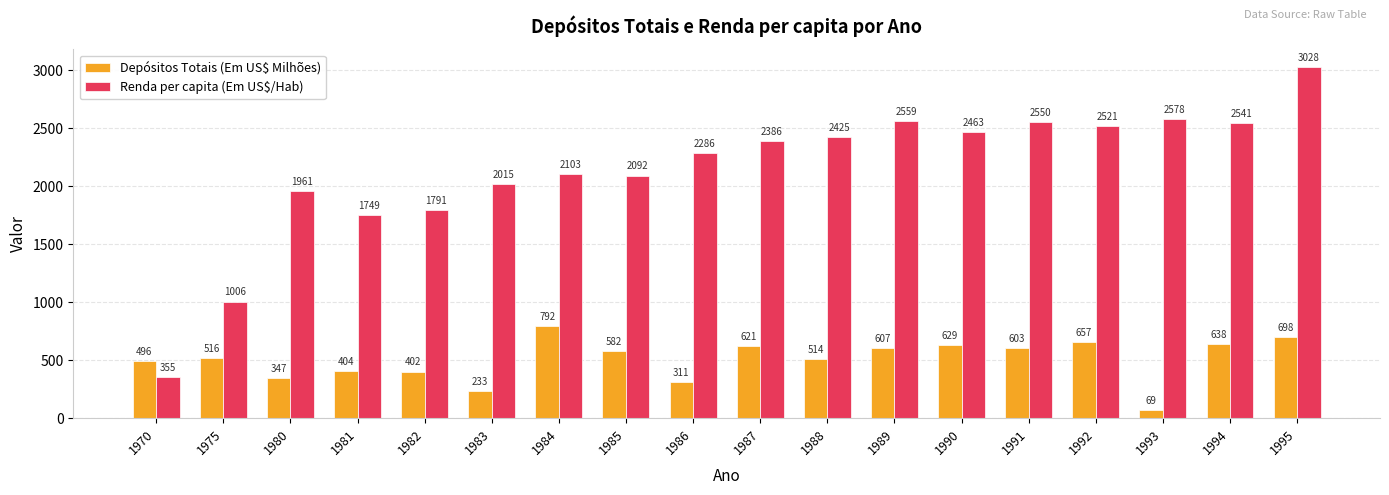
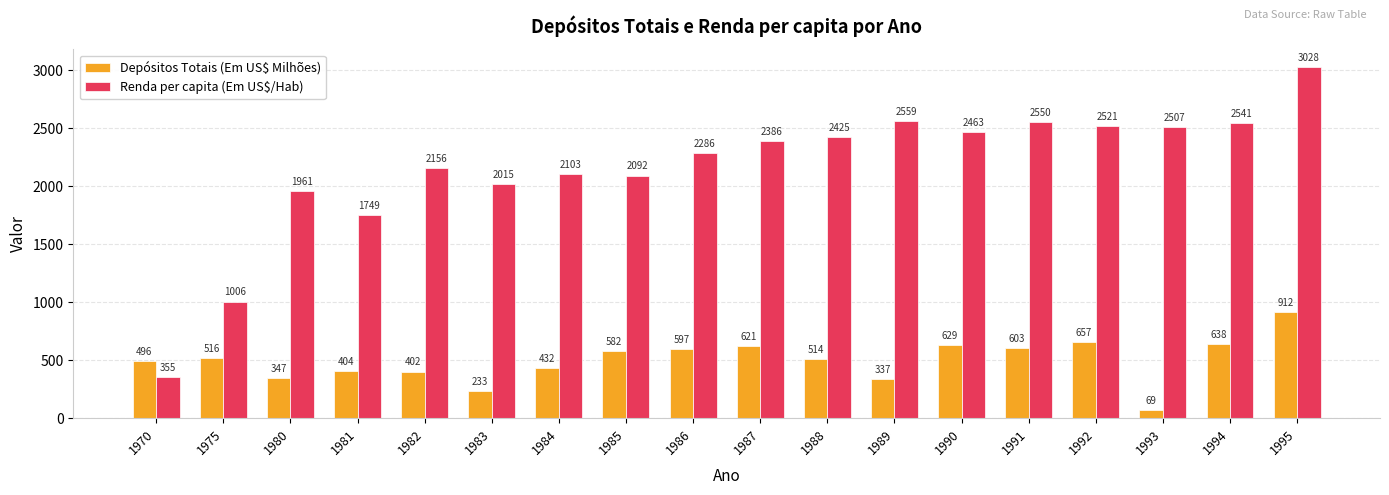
Renda per capita (Em US$/Hab), 1982: 1791 -> 2156
Depósitos Totais (Em US$ Milhões), 1984: 792 -> 432
Depósitos Totais (Em US$ Milhões), 1986: 311 -> 597
Depósitos Totais (Em US$ Milhões), 1989: 607 -> 337
Renda per capita (Em US$/Hab), 1993: 2578 -> 2507
Depósitos Totais (Em US$ Milhões), 1995: 698 -> 912
